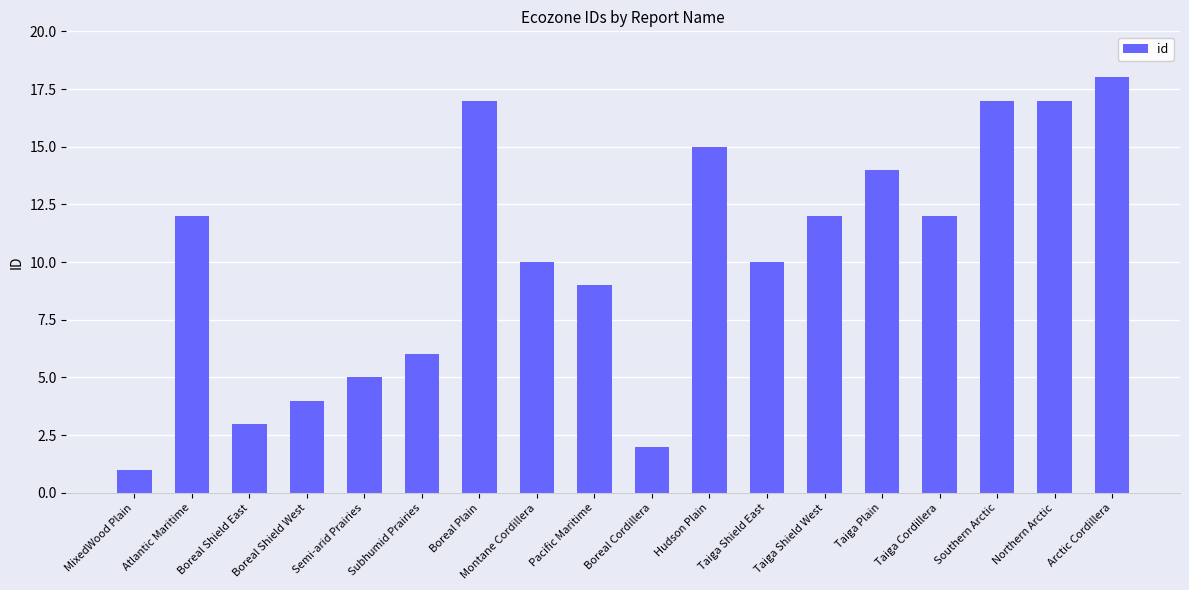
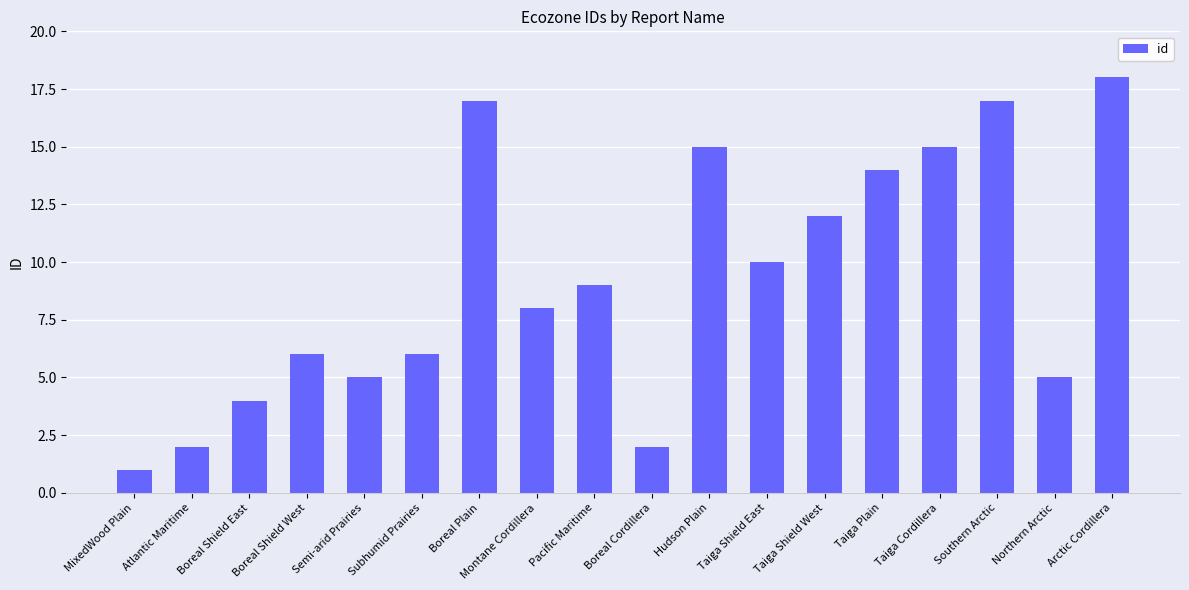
Atlantic Maritime: 12 -> 2
Boreal Shield East: 3 -> 4
Boreal Shield West: 4 -> 6
Montane Cordillera: 10 -> 8
Taiga Cordillera: 12 -> 15
Northern Arctic: 17 -> 5
